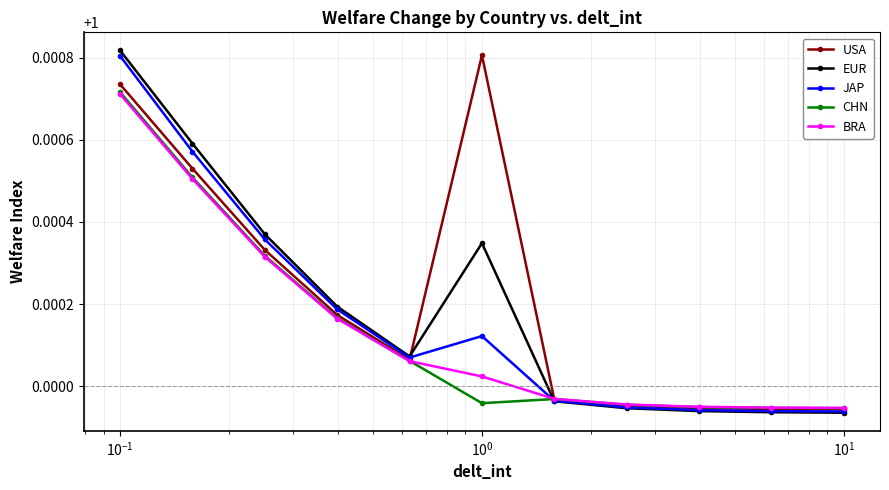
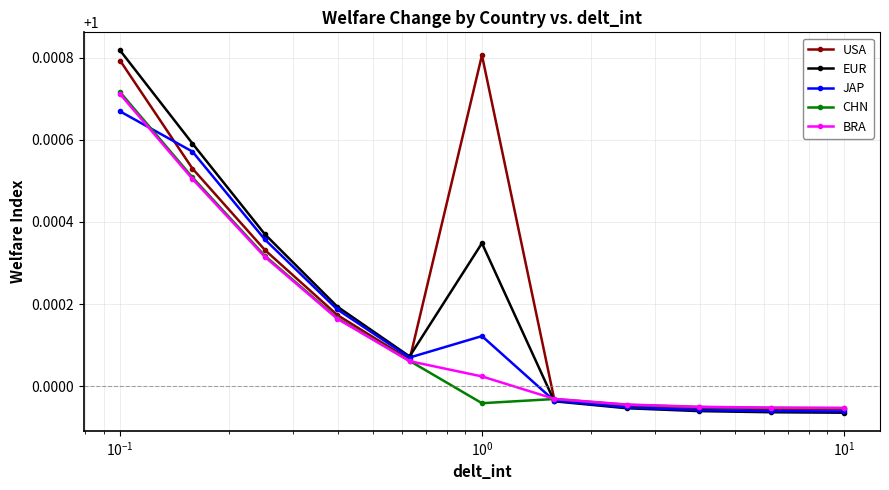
USA, 10^-1: 1.00073 -> 1.00079
JAP, 10^-1: 1.00080 -> 1.00067
